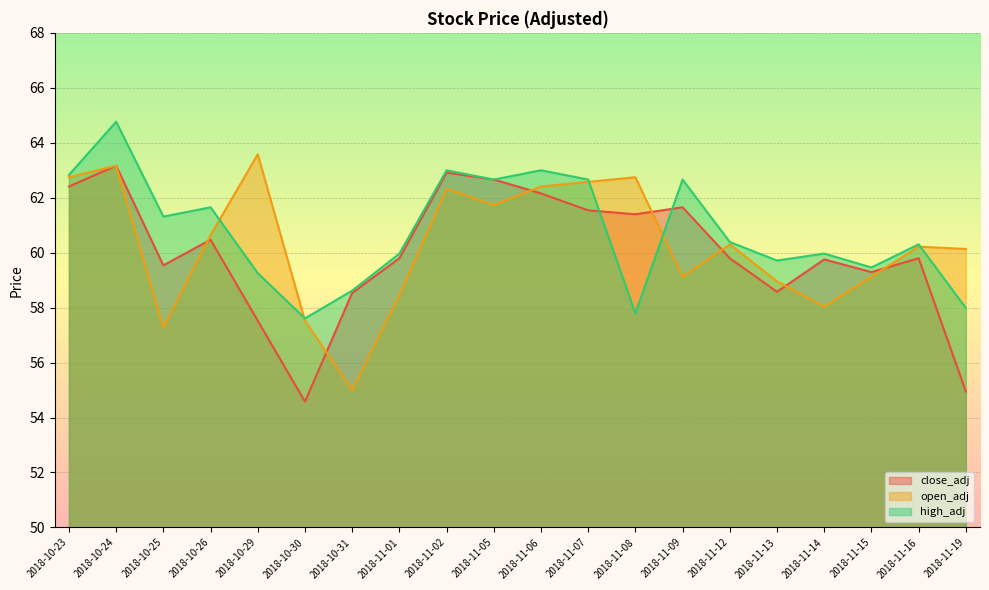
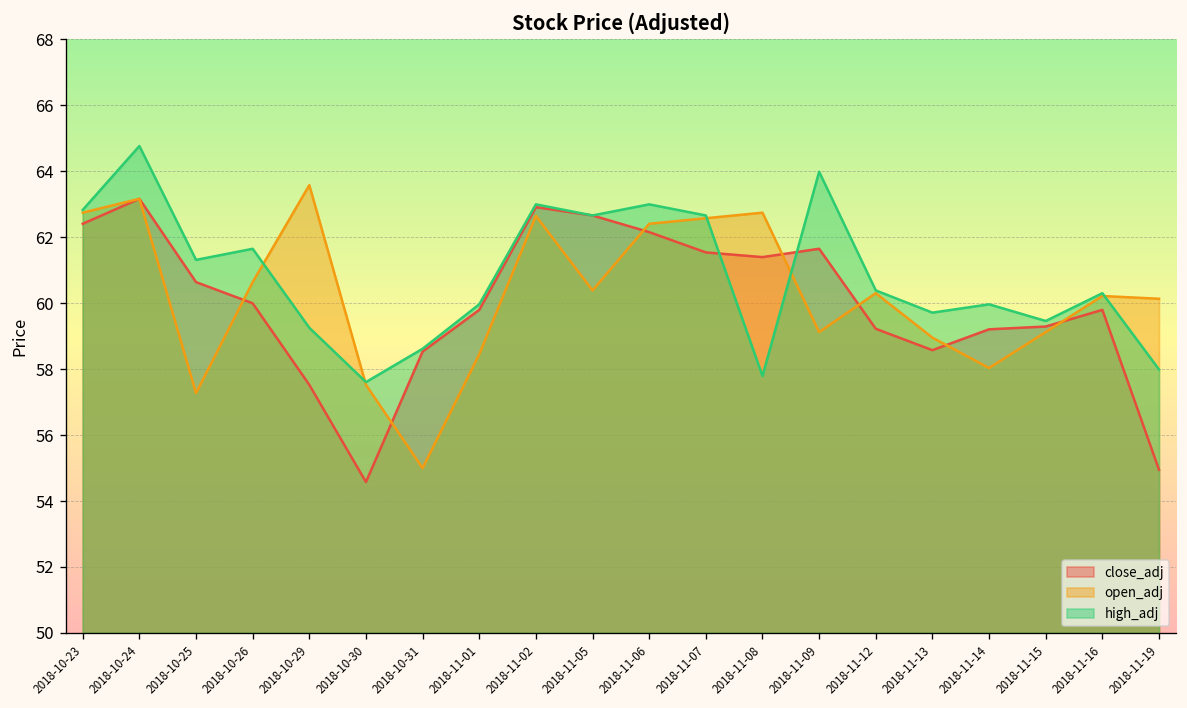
close_adj, 2018-10-25: 59.5 -> 60.6
close_adj, 2018-10-26: 60.5 -> 60.0
open_adj, 2018-11-02: 62.3 -> 62.6
open_adj, 2018-11-05: 61.7 -> 60.4
high_adj, 2018-11-09: 62.7 -> 64.0
close_adj, 2018-11-12: 59.8 -> 59.2
close_adj, 2018-11-14: 59.8 -> 59.2
